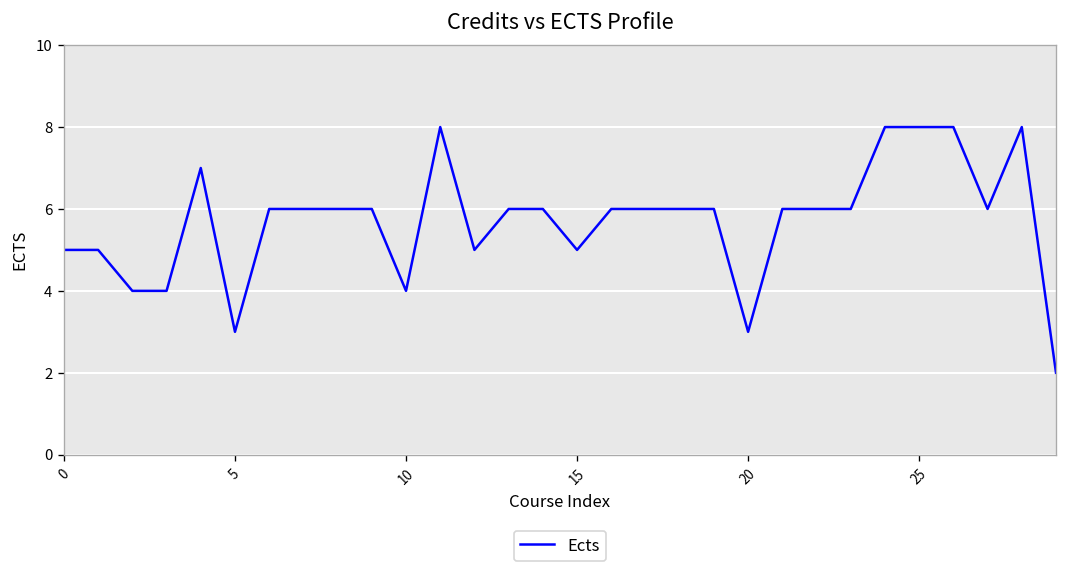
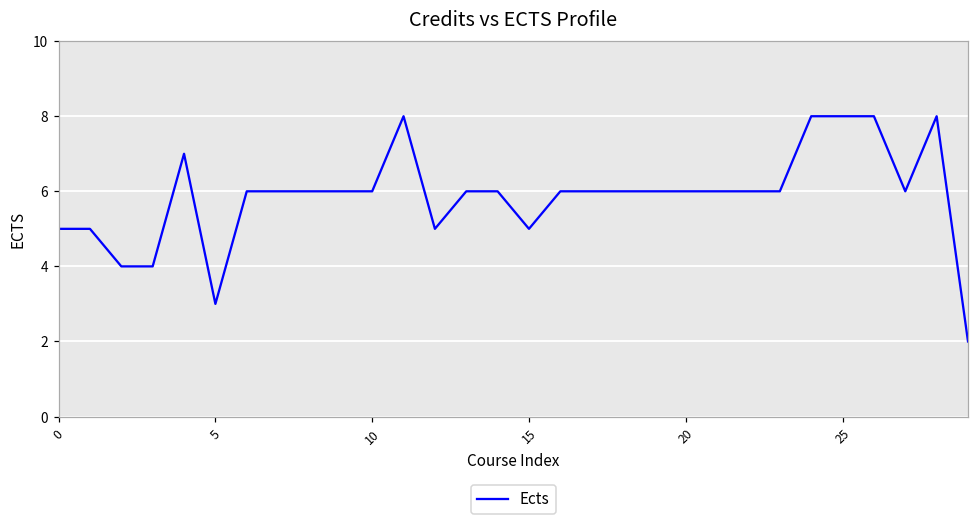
10: 4 -> 6
20: 3 -> 6
